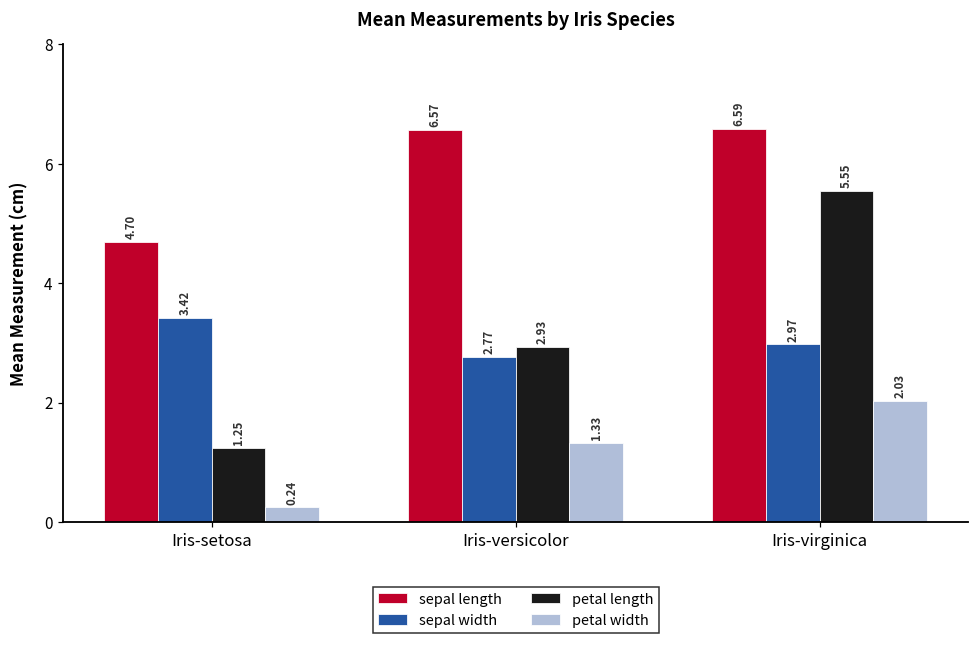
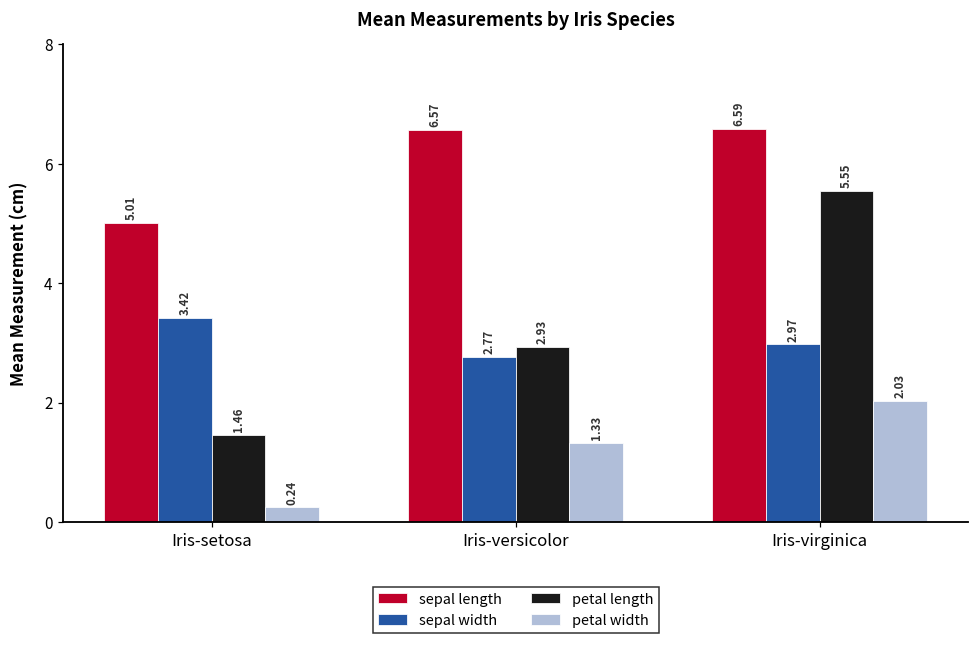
sepal length, Iris-setosa: 4.70 -> 5.01
petal length, Iris-setosa: 1.25 -> 1.46
